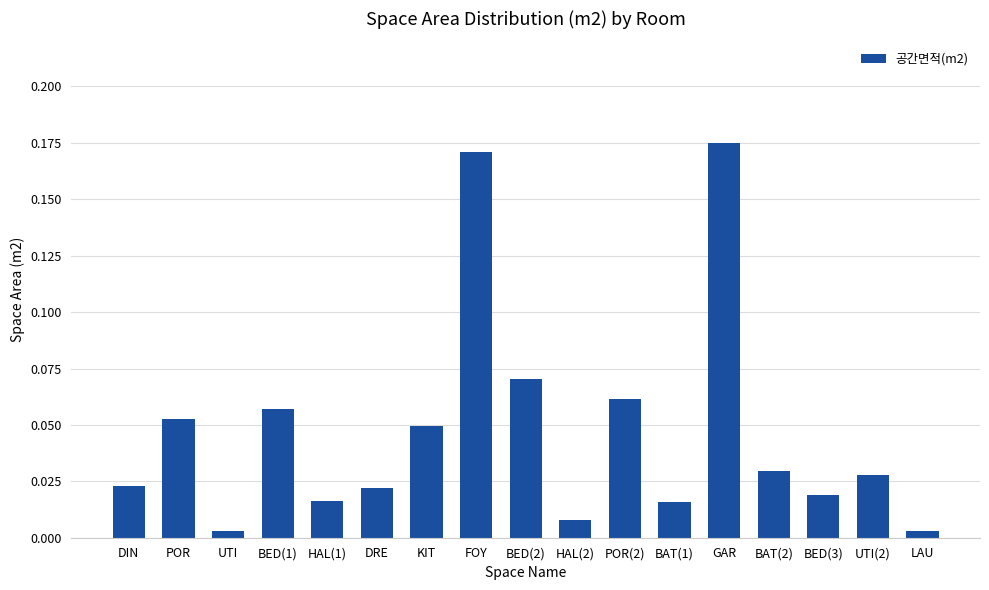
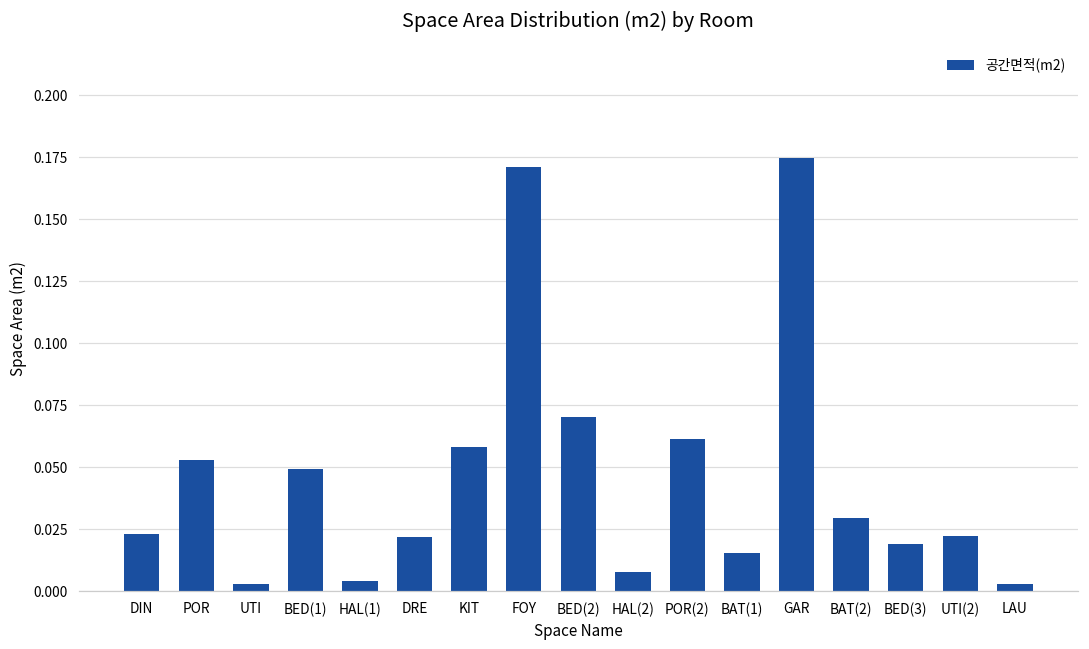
BED(1): 0.057 -> 0.050
HAL(1): 0.016 -> 0.004
KIT: 0.049 -> 0.058
UTI(2): 0.028 -> 0.022
